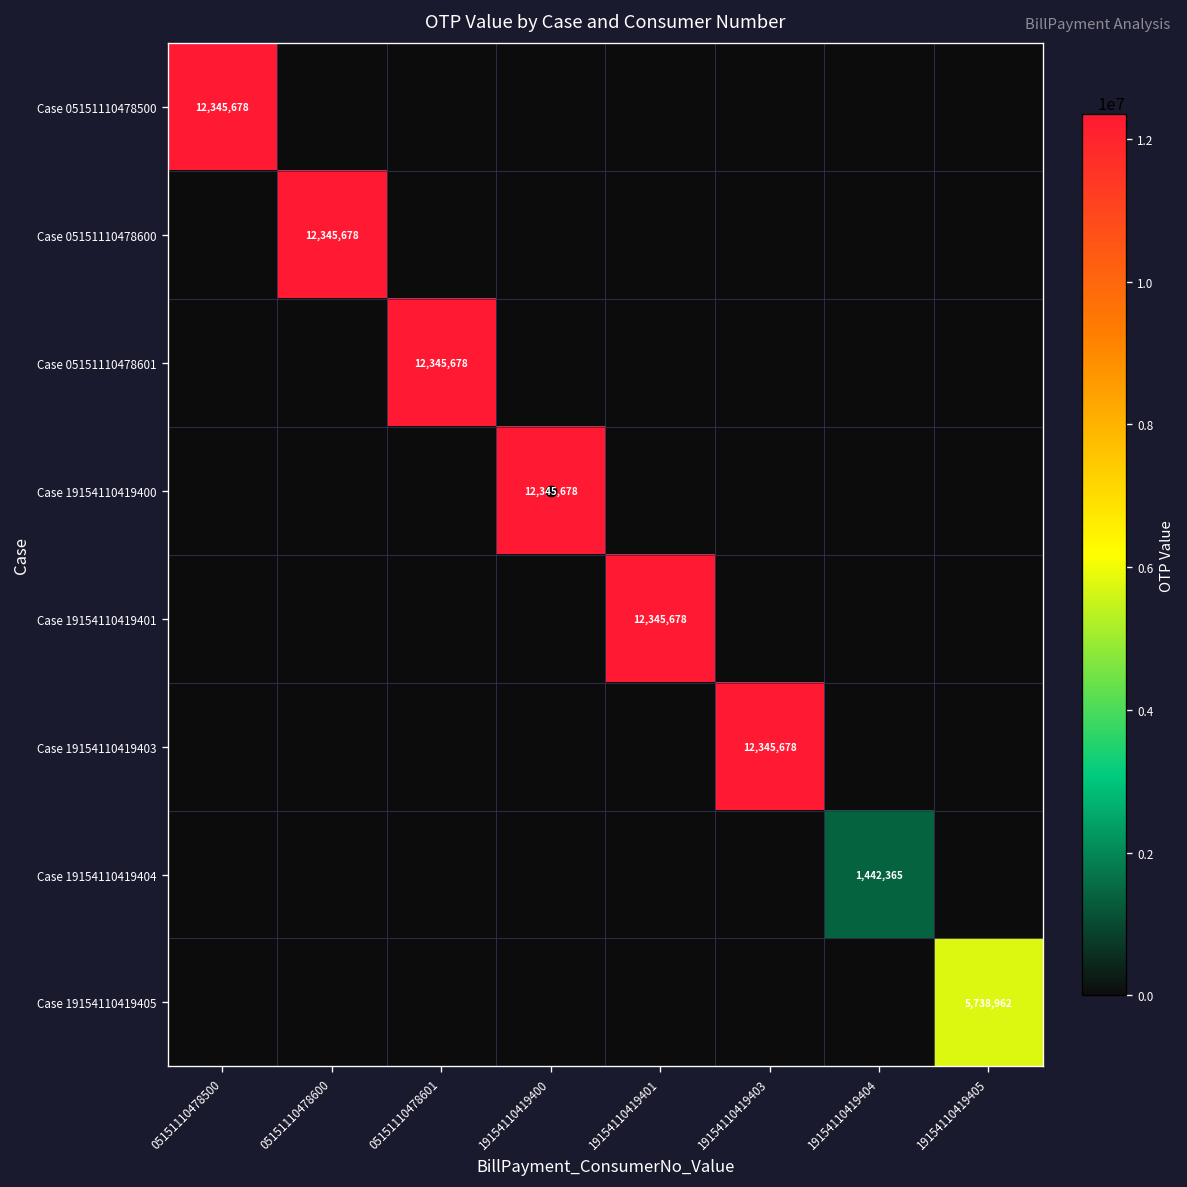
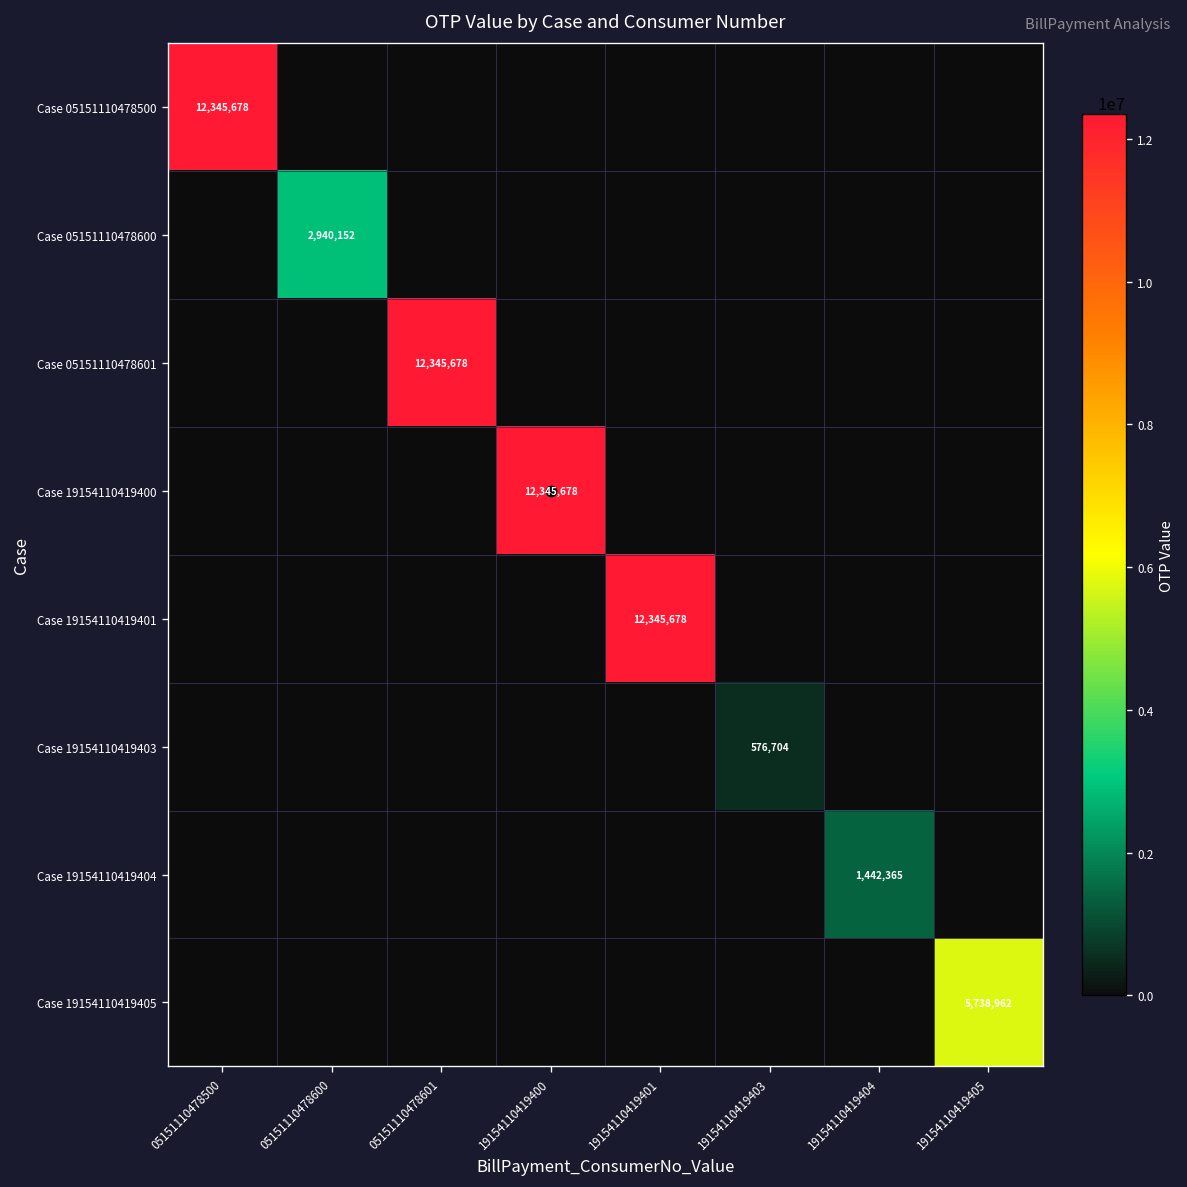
Case 05151110478600, 05151110478600: 12,345,678 -> 2,940,152
Case 19154110419403, 19154110419403: 12,345,678 -> 576,704
